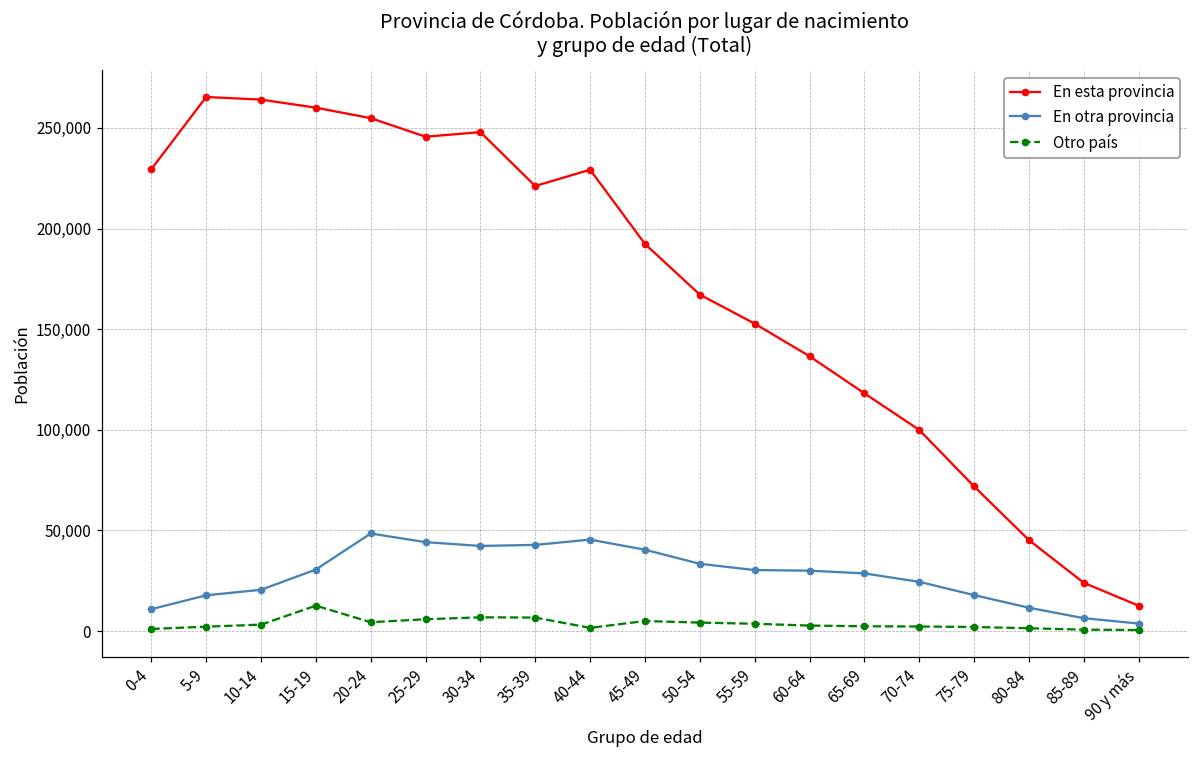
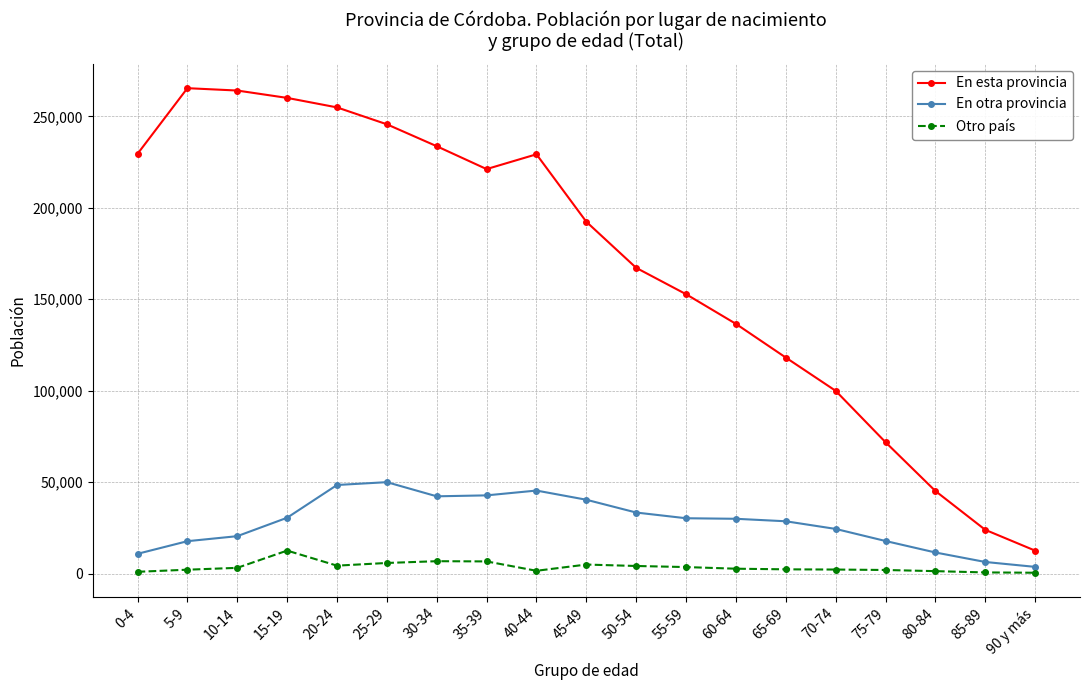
En otra provincia, 25-29: 44,000 -> 50,000
En esta provincia, 30-34: 248,000 -> 234,000
